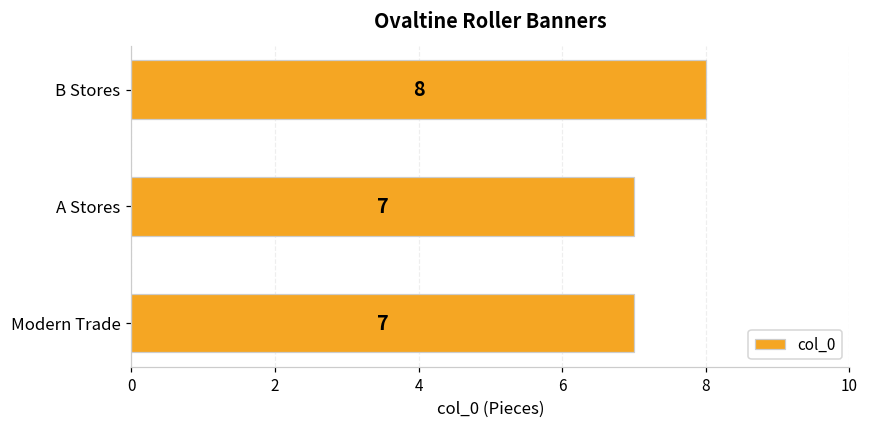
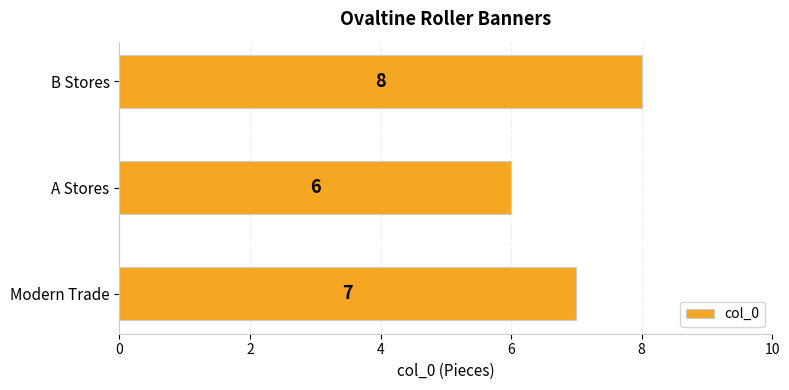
A Stores: 7 -> 6
